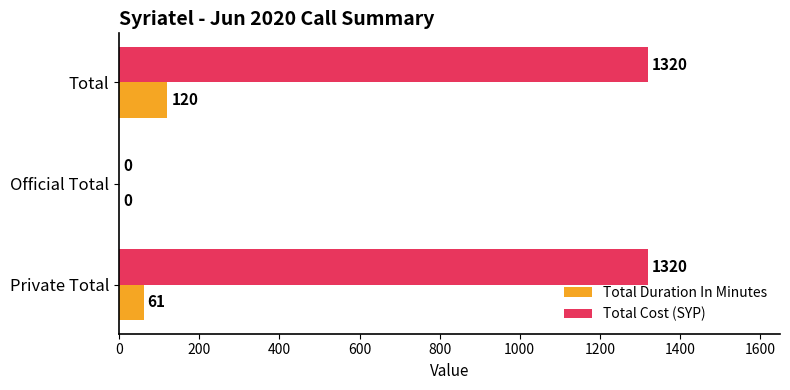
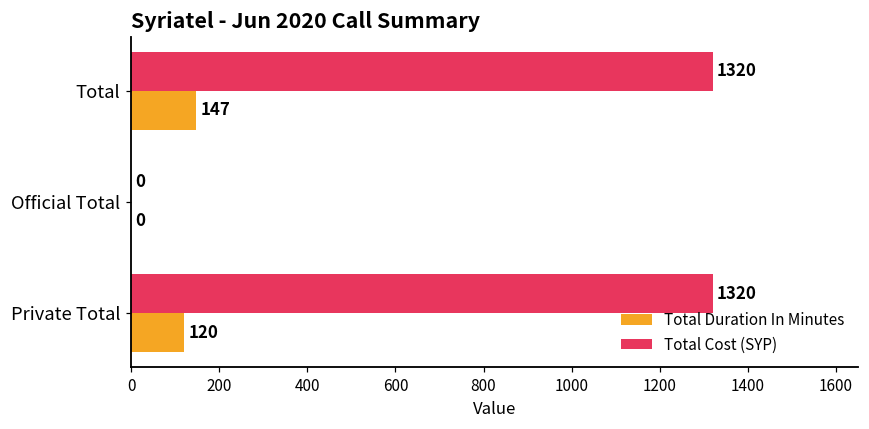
Total Duration In Minutes, Total: 120 -> 147
Total Duration In Minutes, Private Total: 61 -> 120
